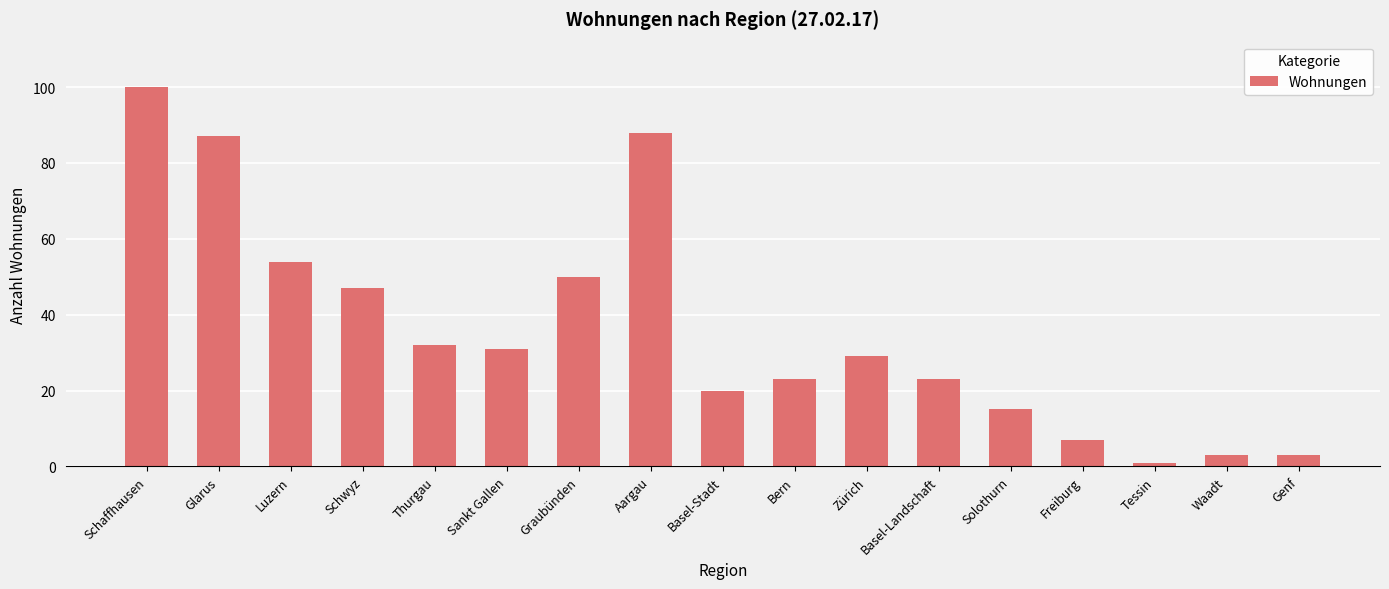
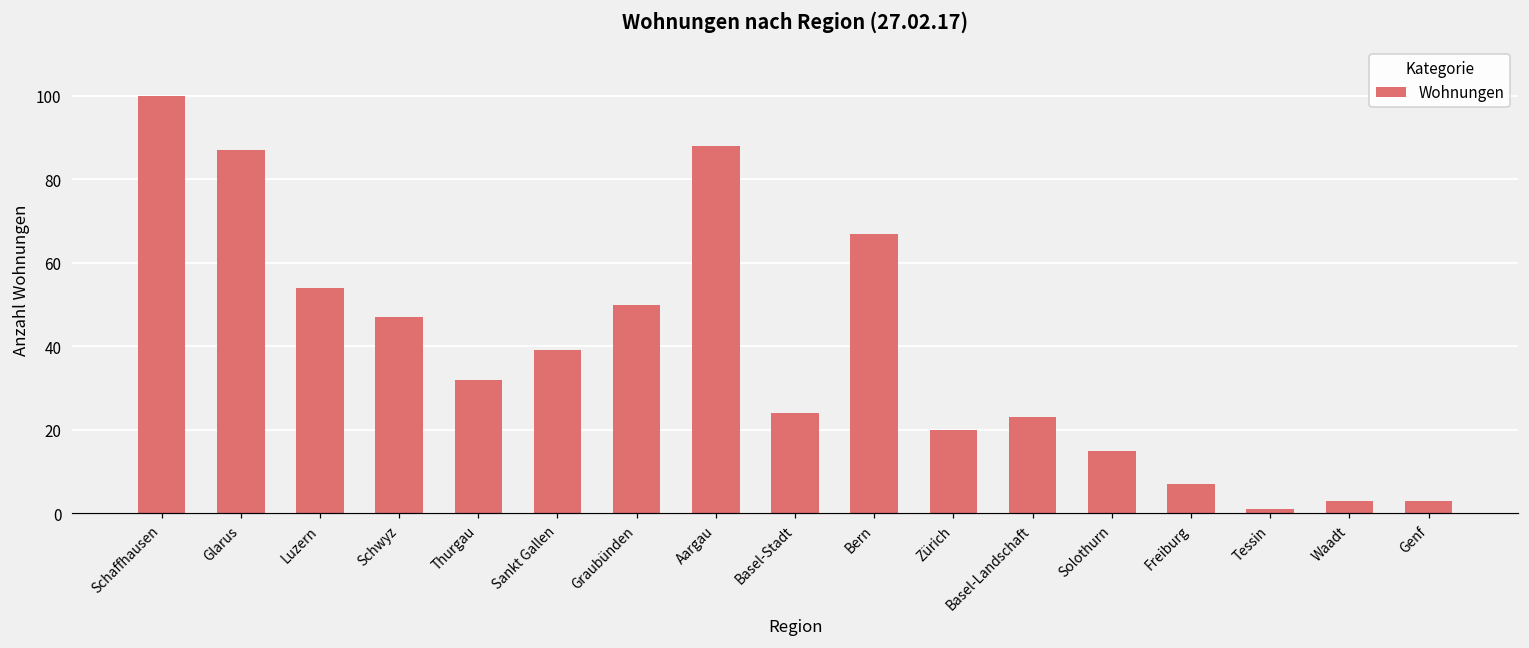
Sankt Gallen: 31 -> 39
Basel-Stadt: 20 -> 24
Bern: 23 -> 67
Zürich: 29 -> 20
